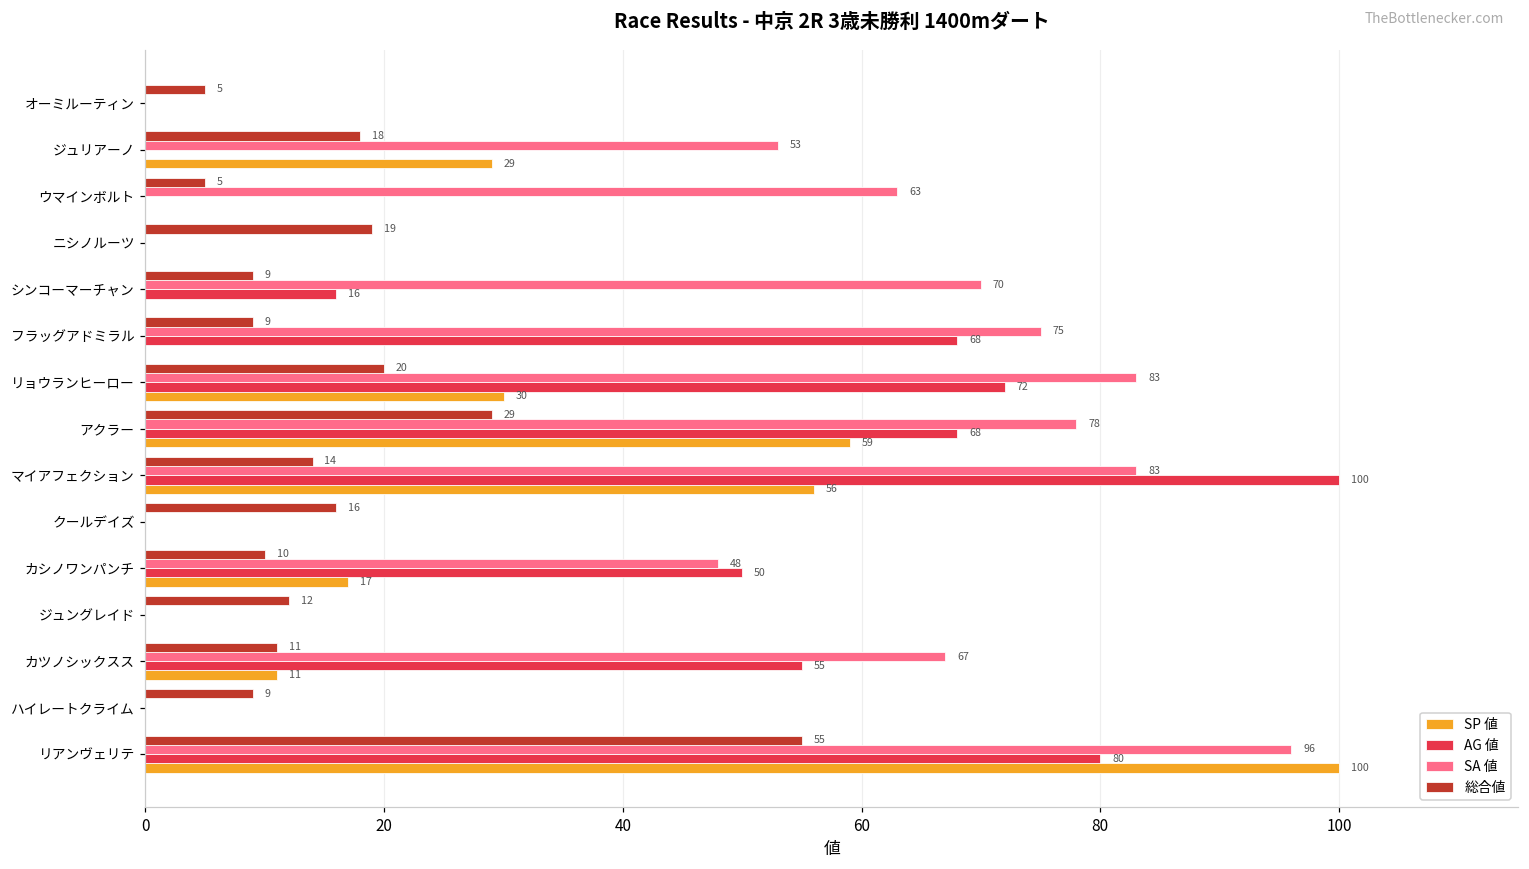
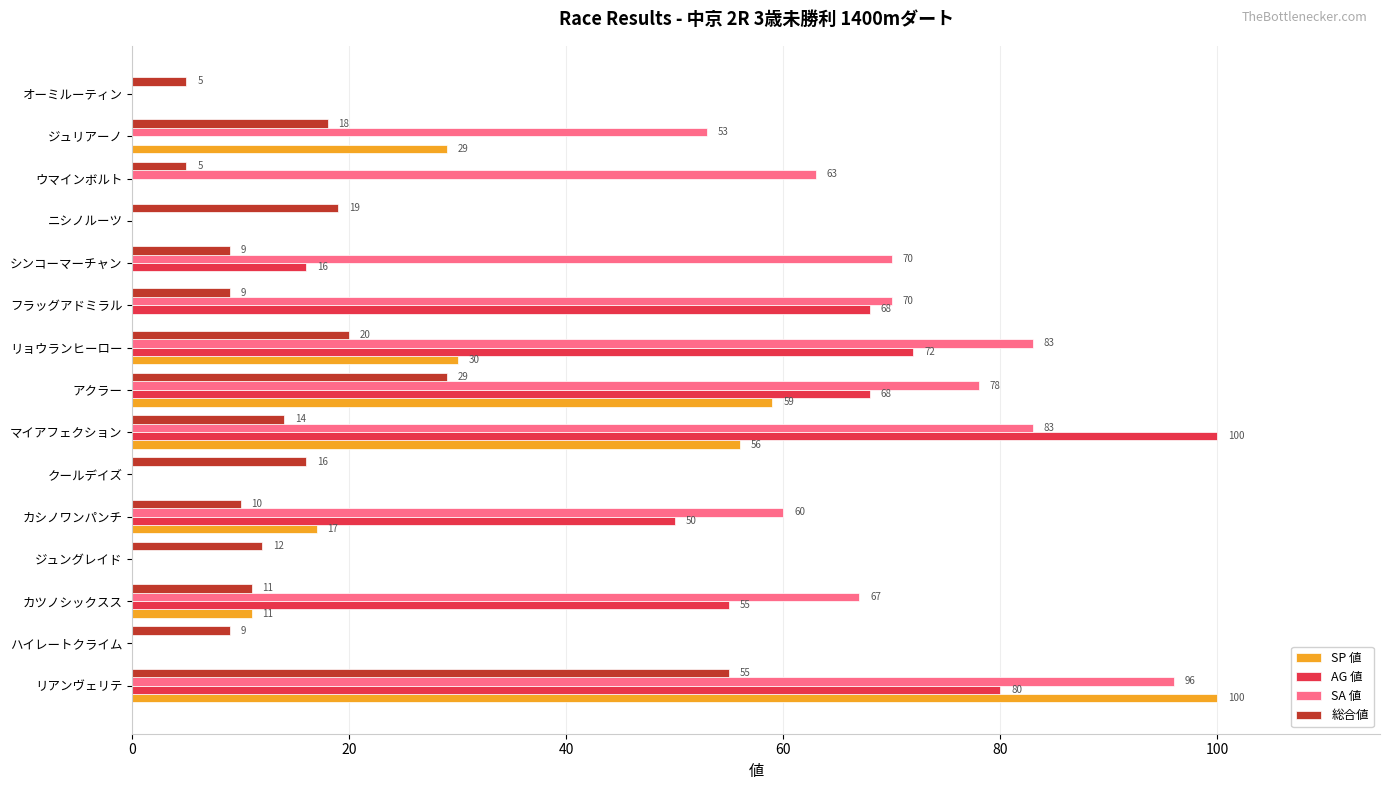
SA 値, フラッグアドミラル: 75 -> 70
SA 値, カシノワンパンチ: 48 -> 60
